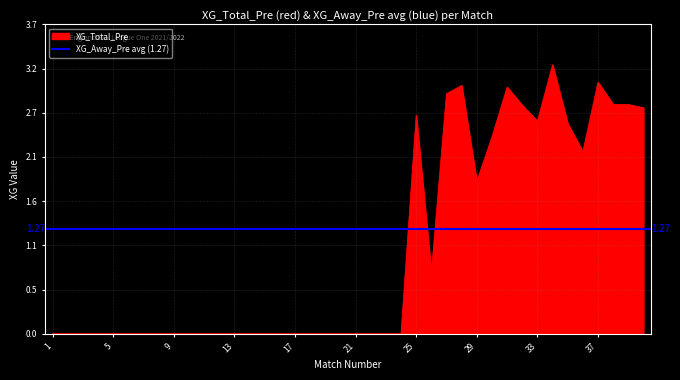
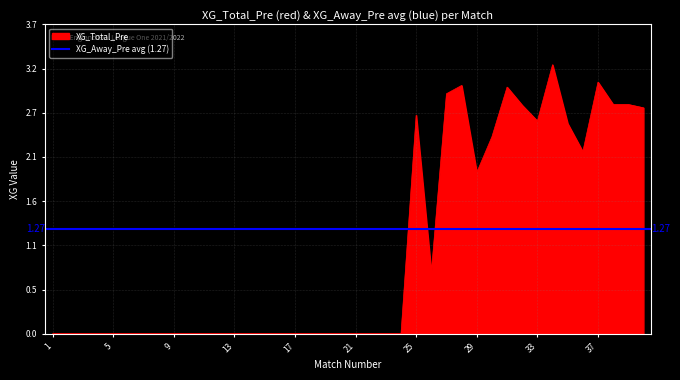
29: 1.8 -> 2.0
